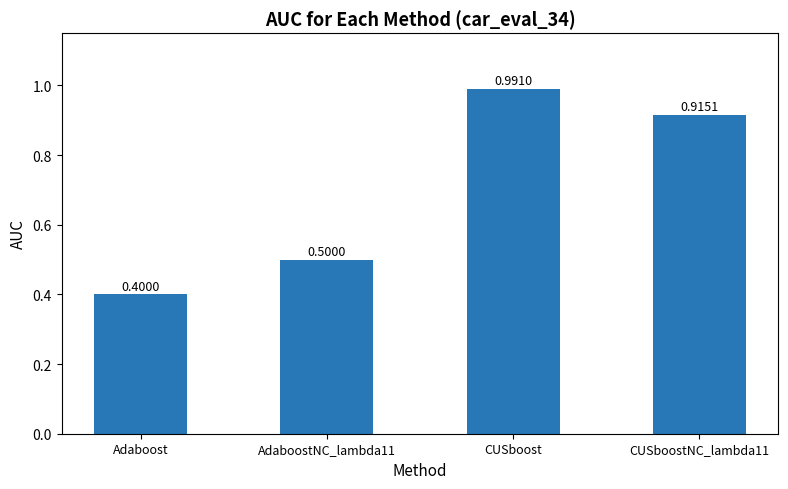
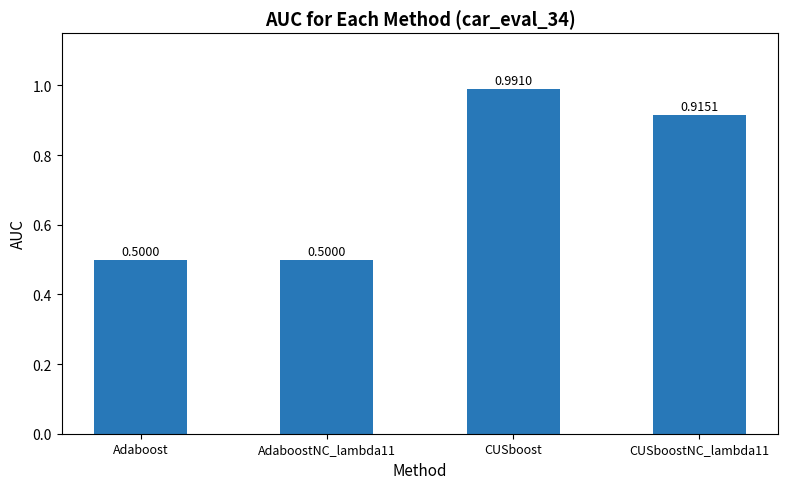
Adaboost: 0.4000 -> 0.5000
